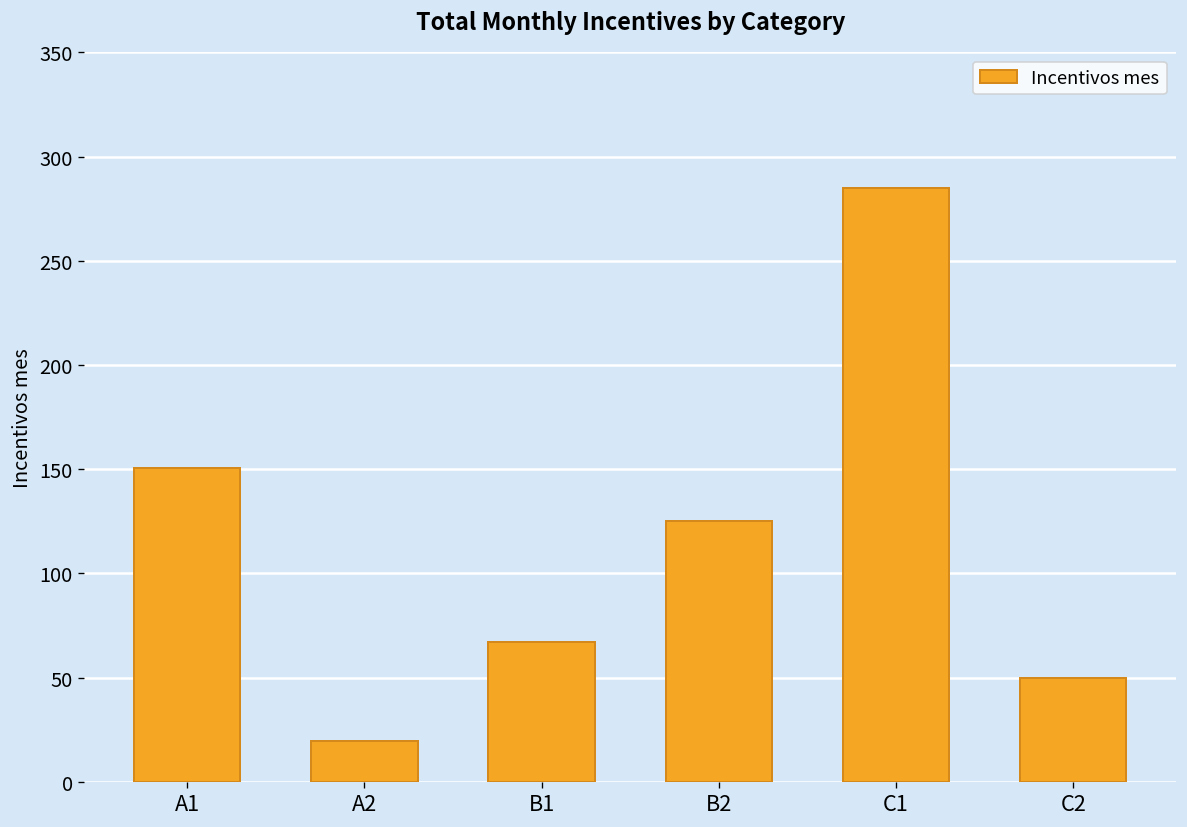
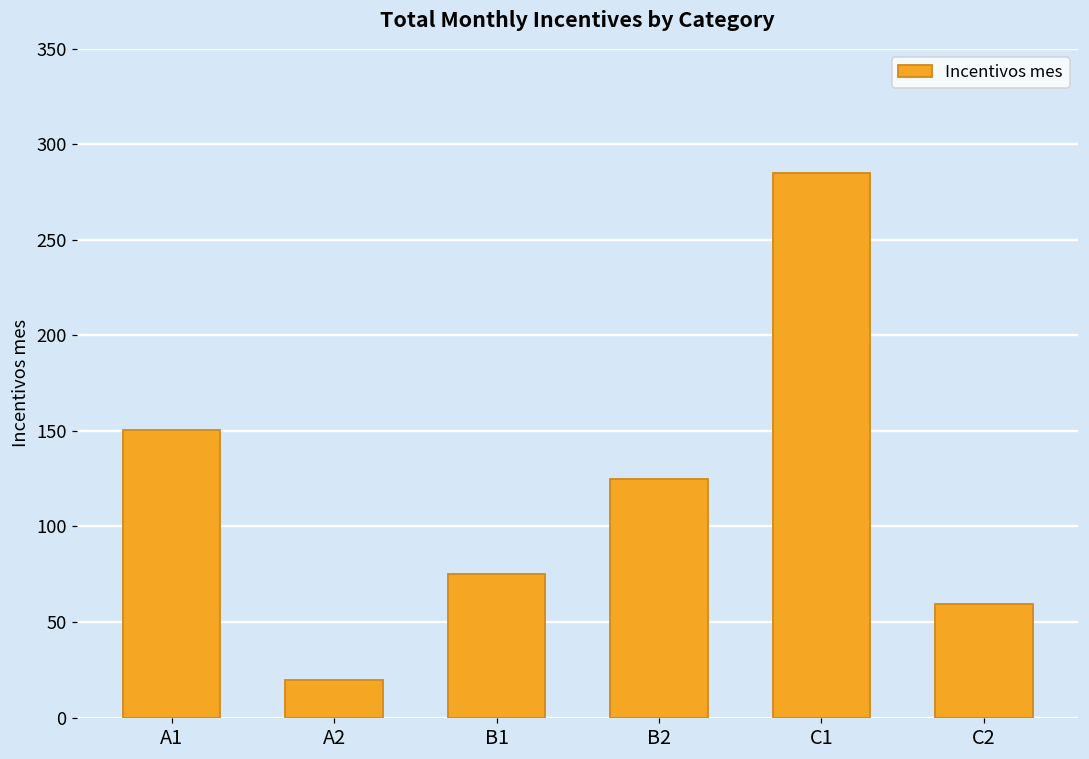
B1: 67 -> 75
C2: 50 -> 59
